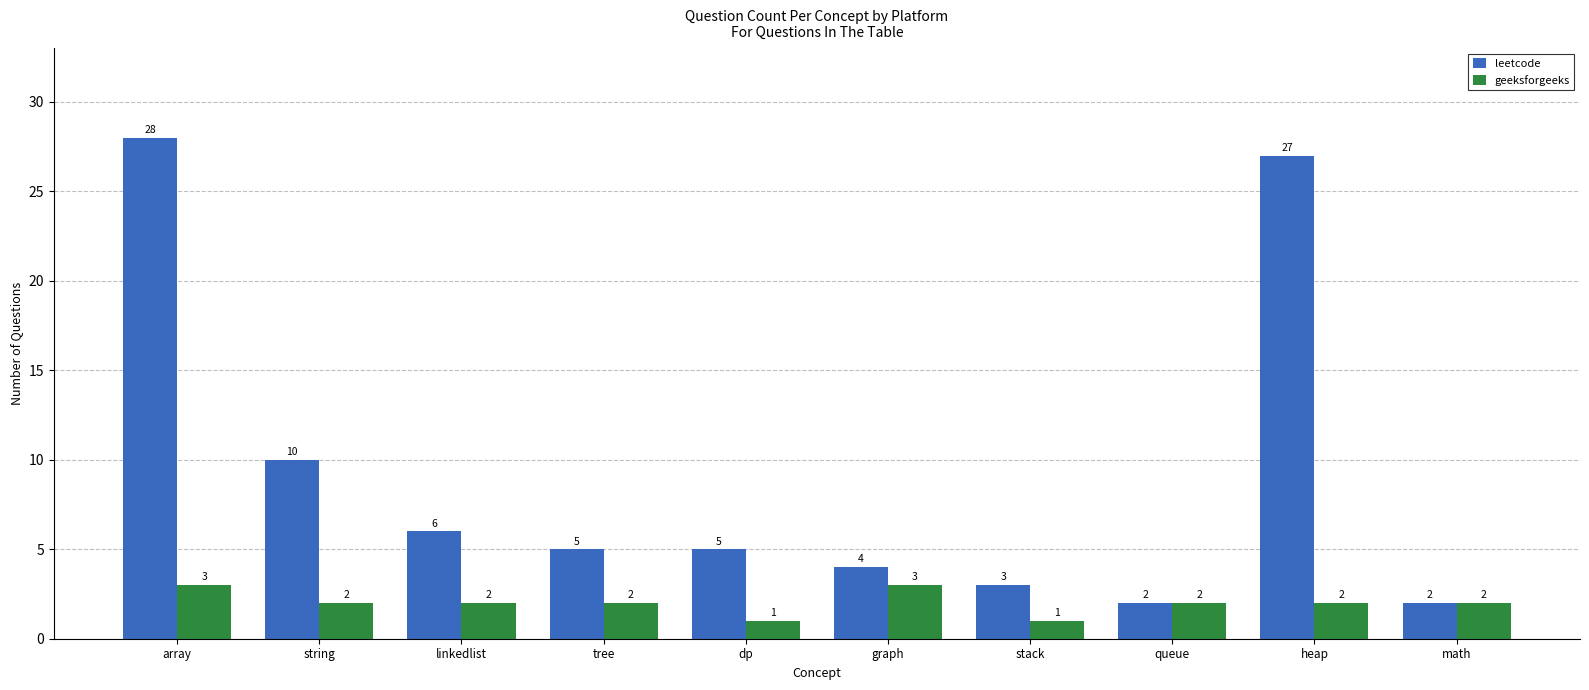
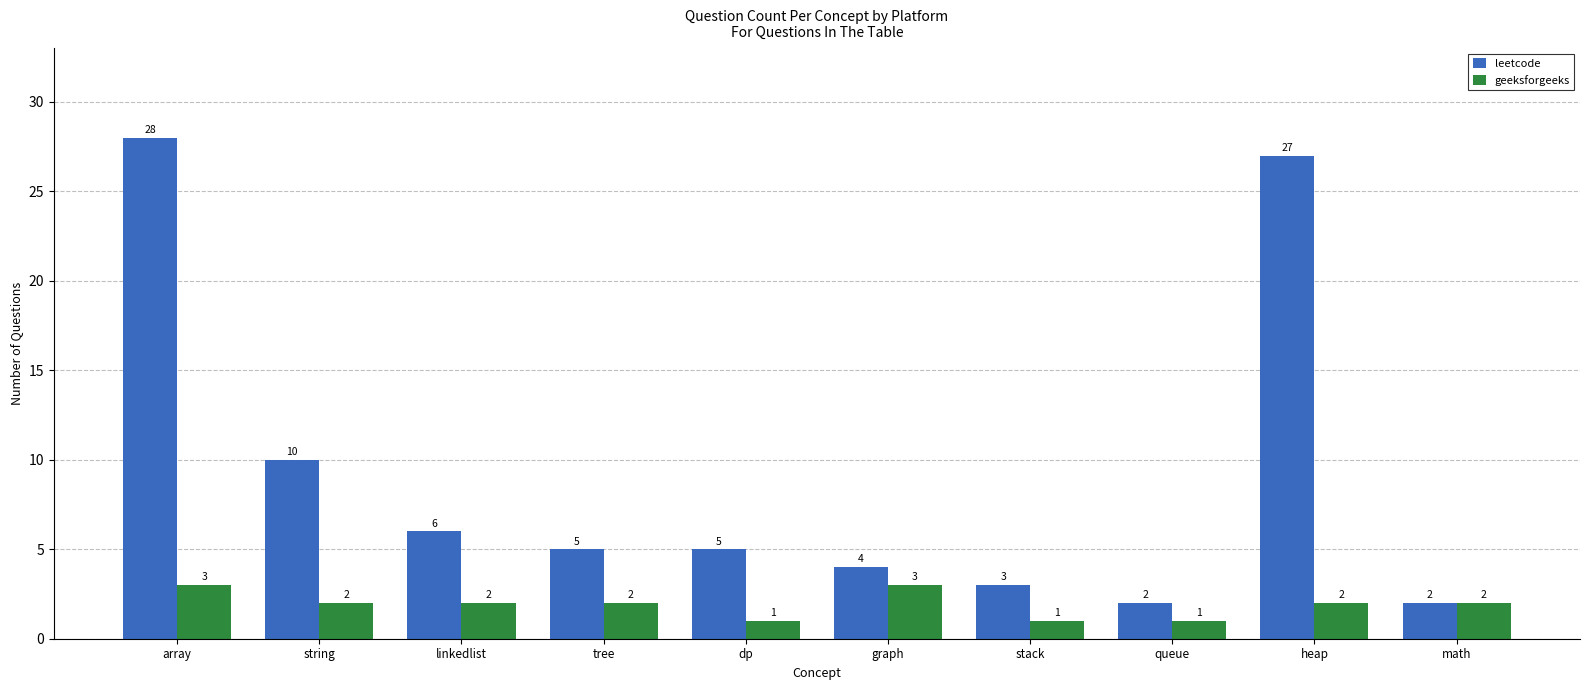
geeksforgeeks, queue: 2 -> 1
